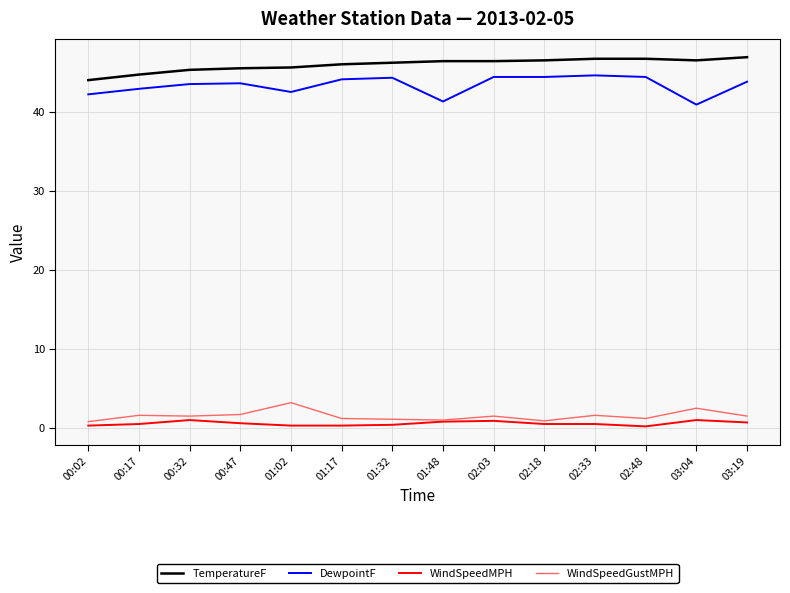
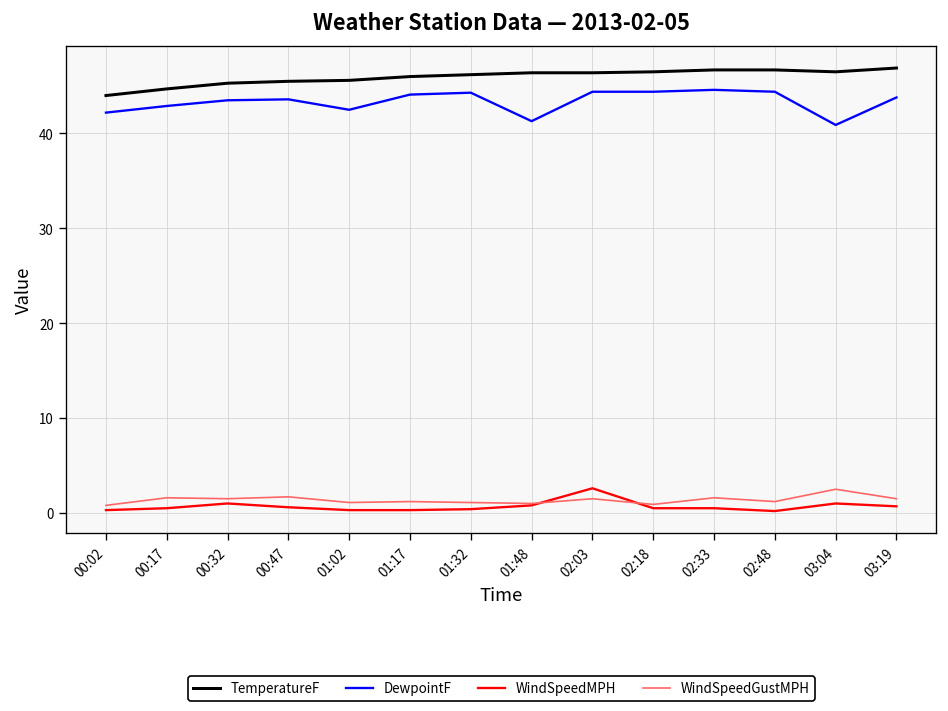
WindSpeedGustMPH, 01:02: 3 -> 1
WindSpeedMPH, 02:03: 1 -> 3
